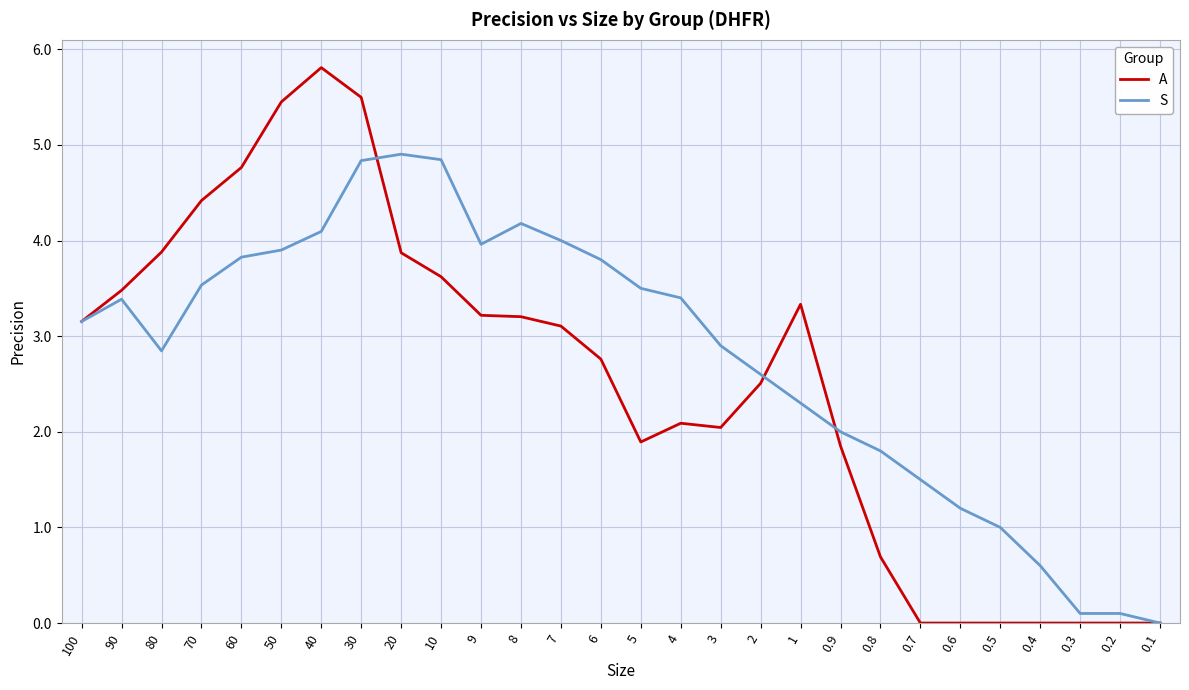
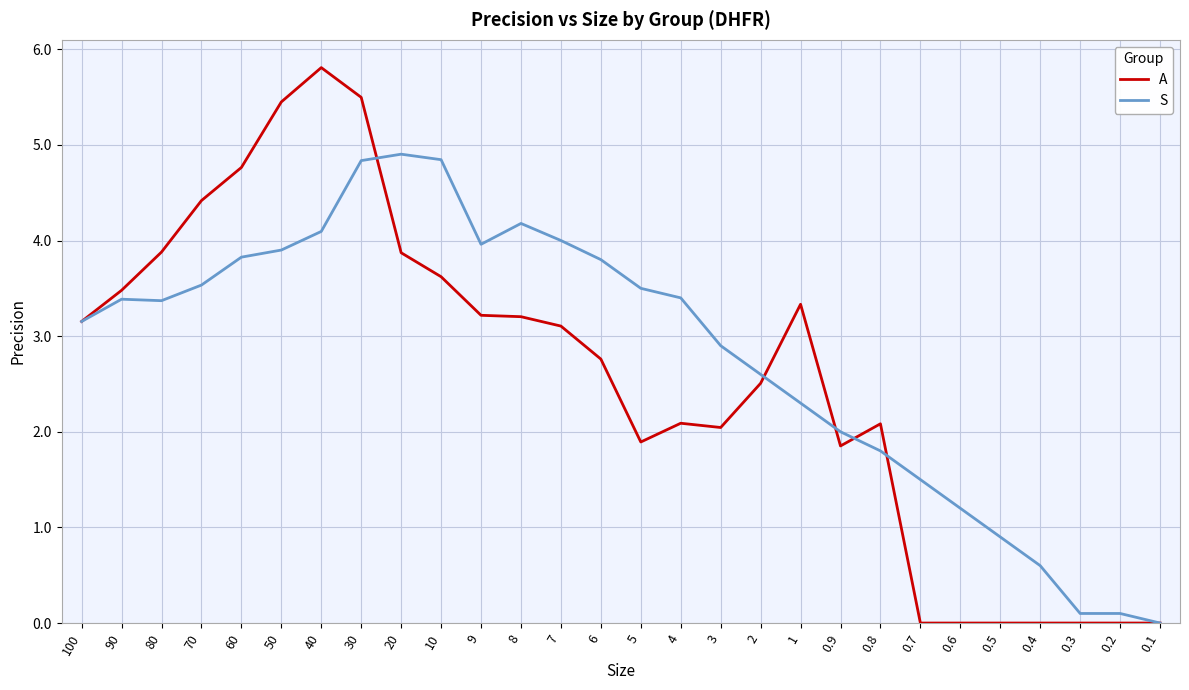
S, 80: 2.8 -> 3.4
A, 0.8: 0.7 -> 2.1
S, 0.5: 1.0 -> 0.9
